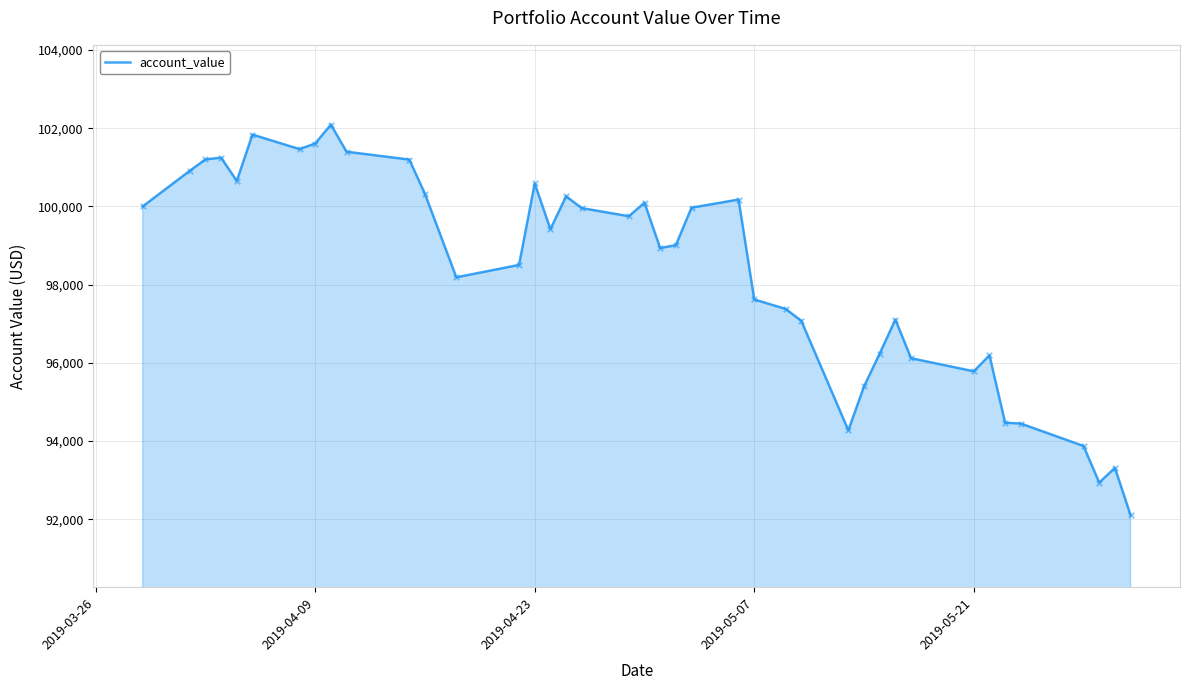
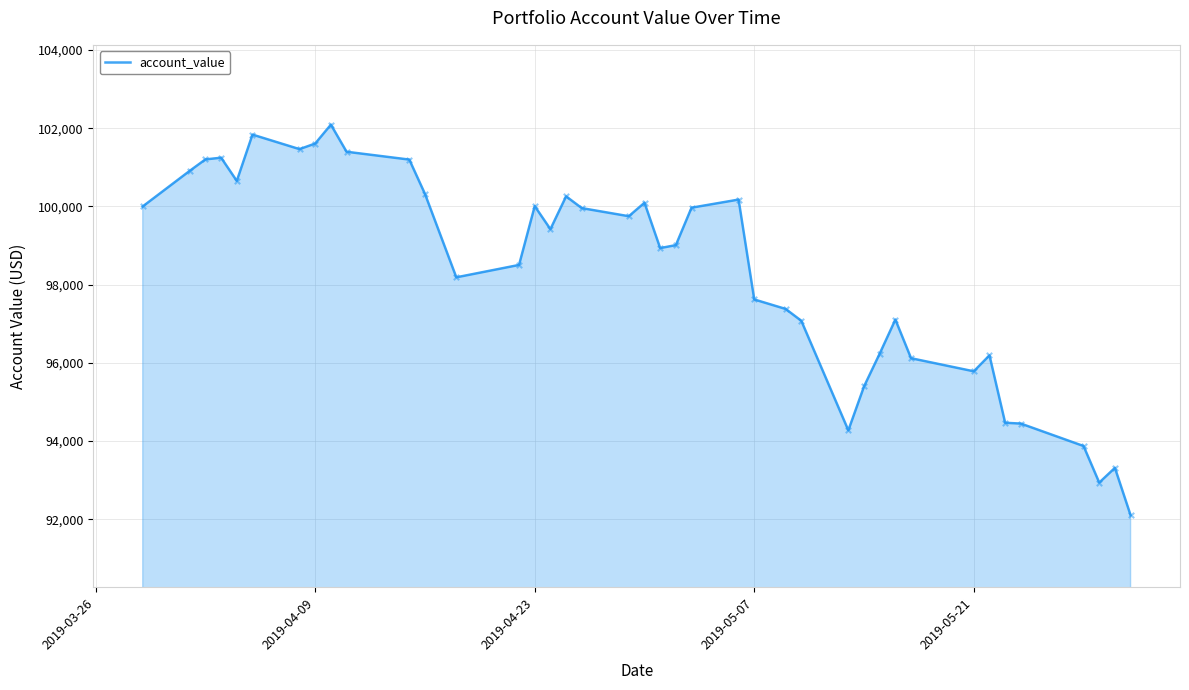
2019-04-23: 100,600 -> 100,000
